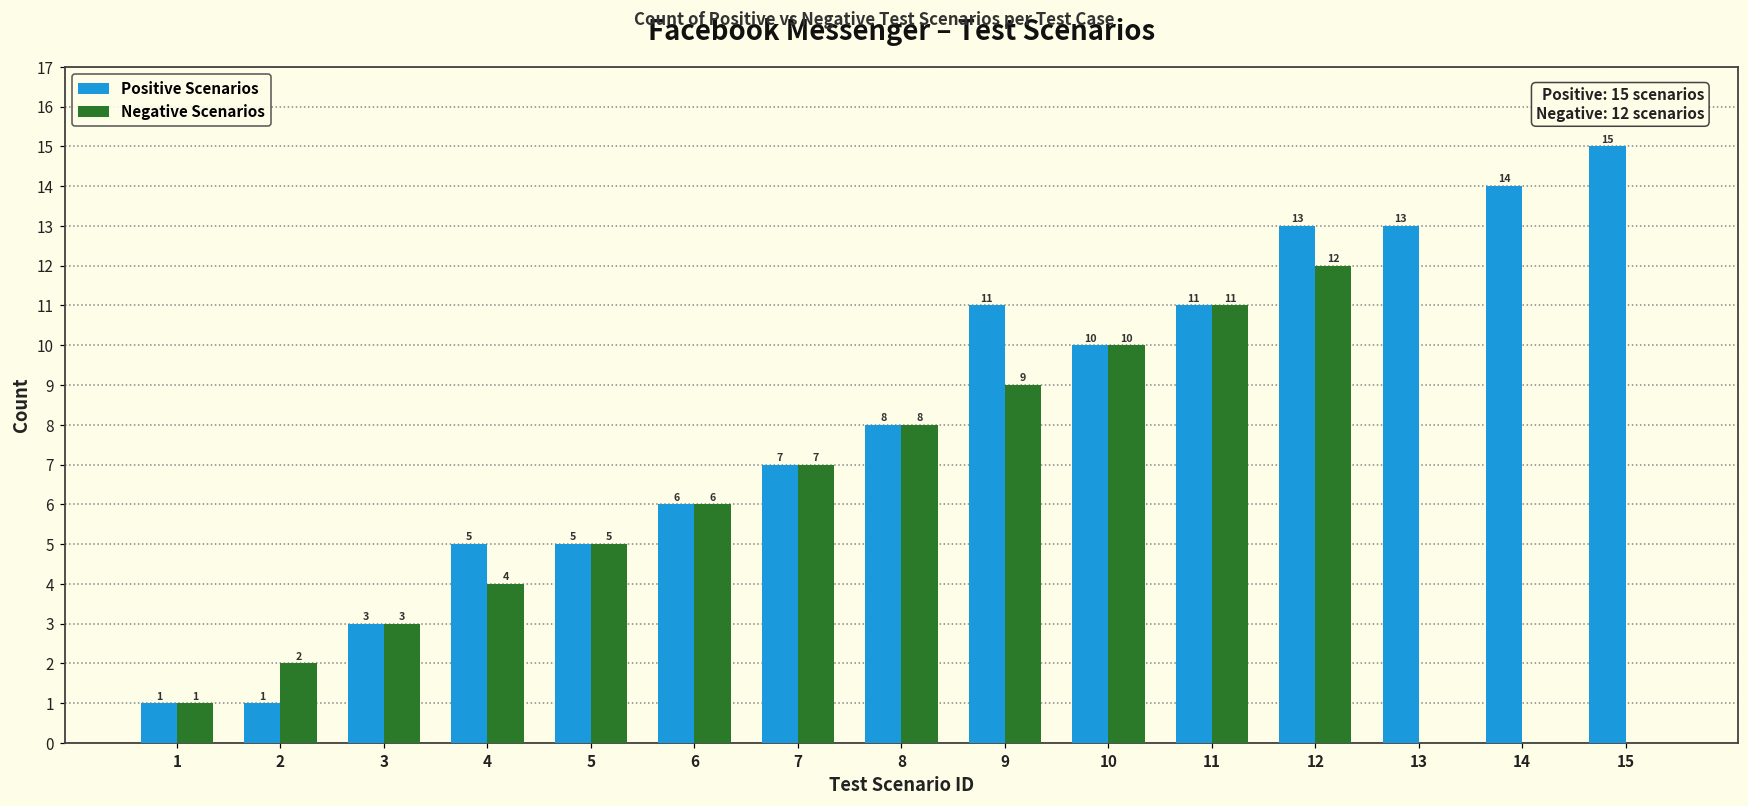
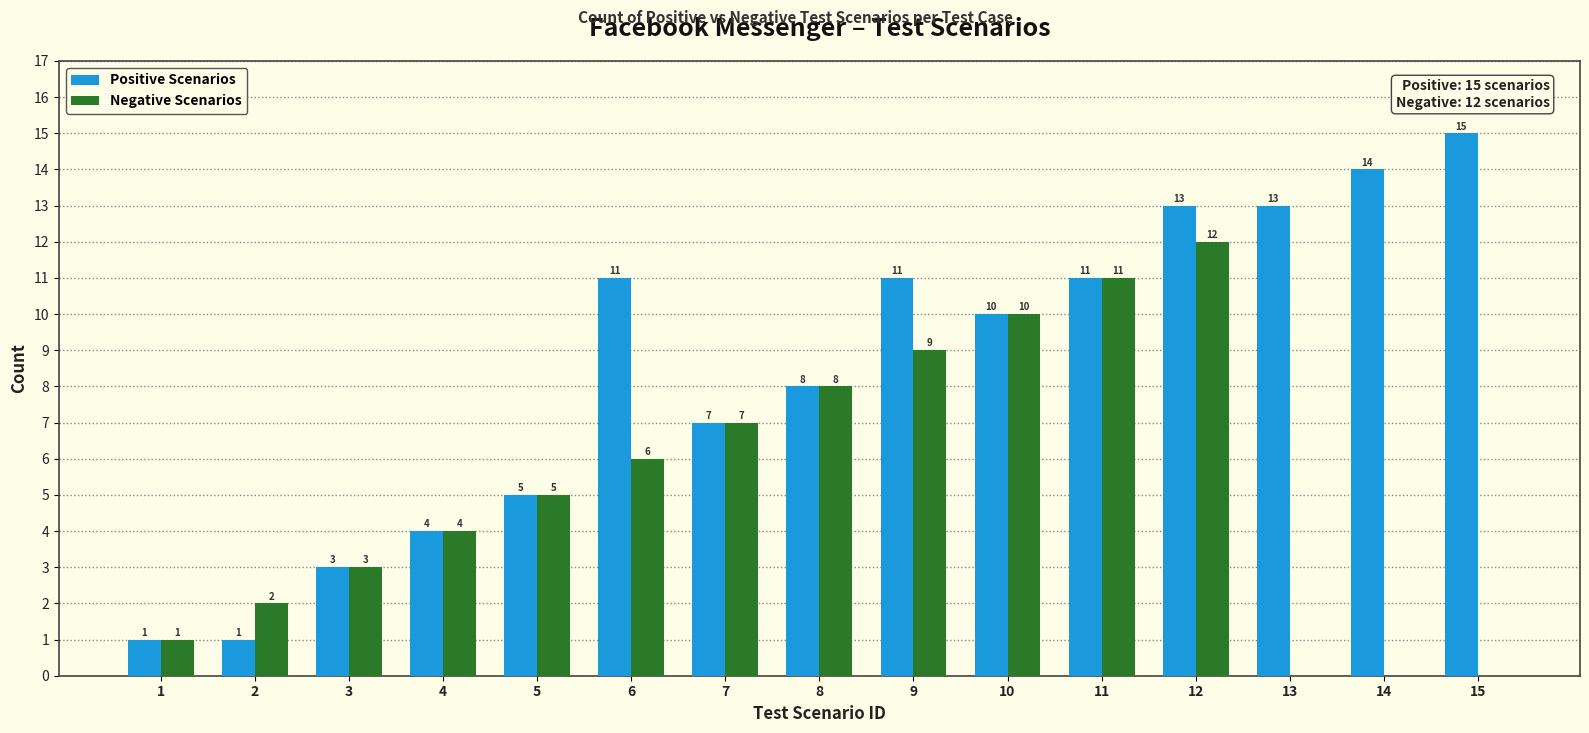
Positive Scenarios, 4: 5 -> 4
Positive Scenarios, 6: 6 -> 11
